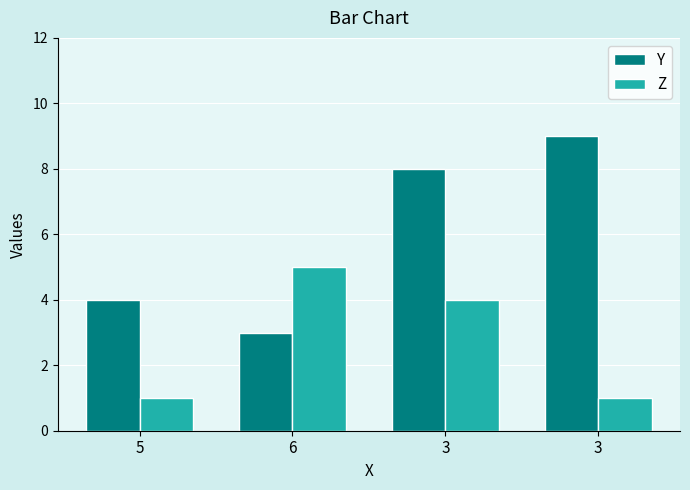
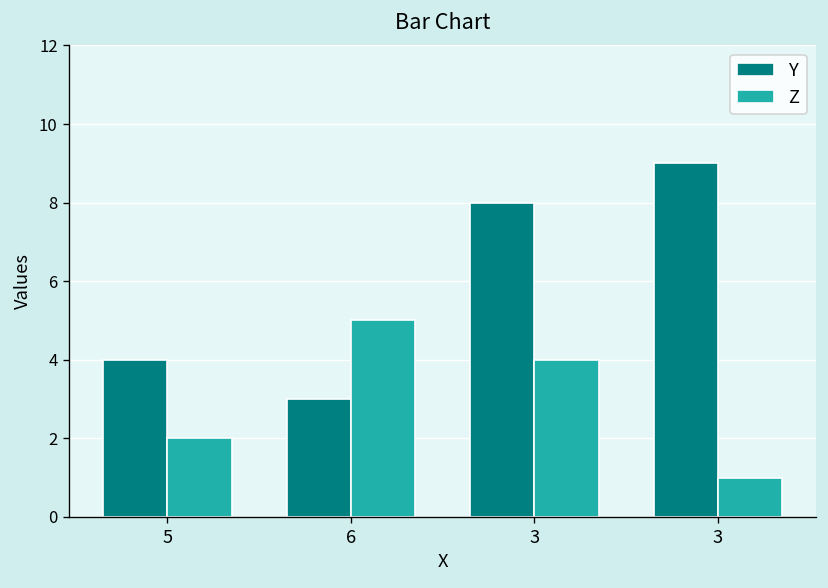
Z, 5: 1 -> 2
